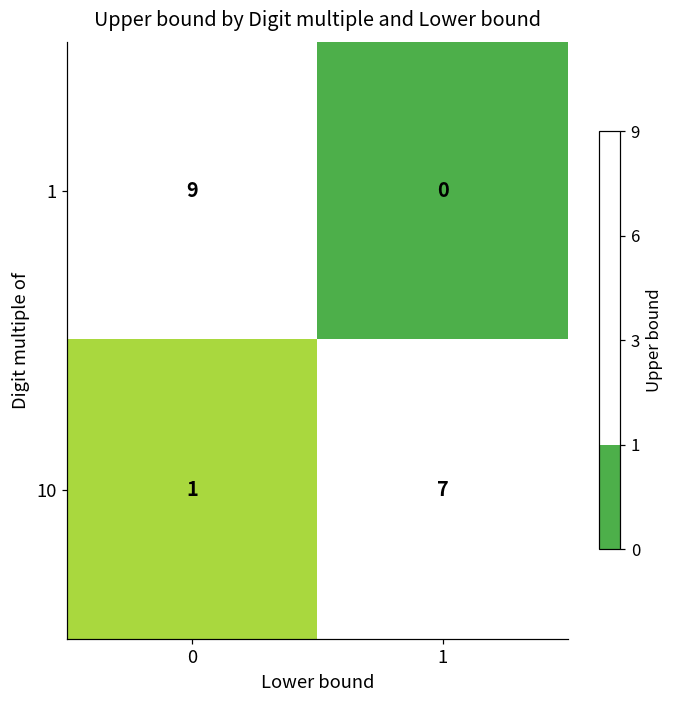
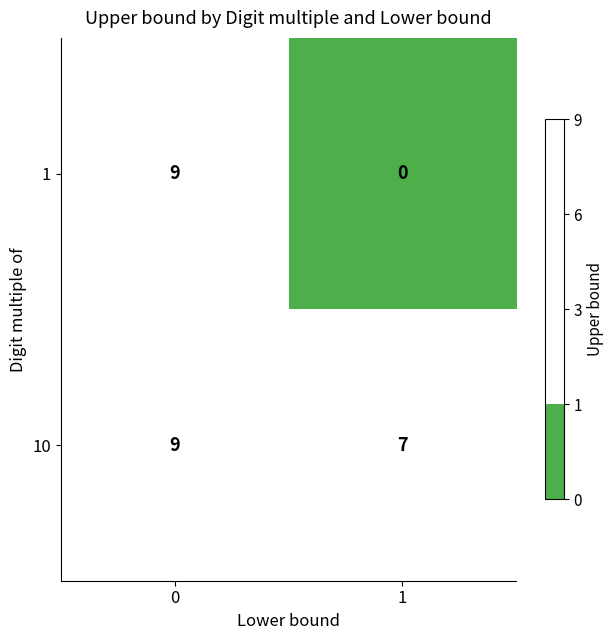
10, 0: 1 -> 9
